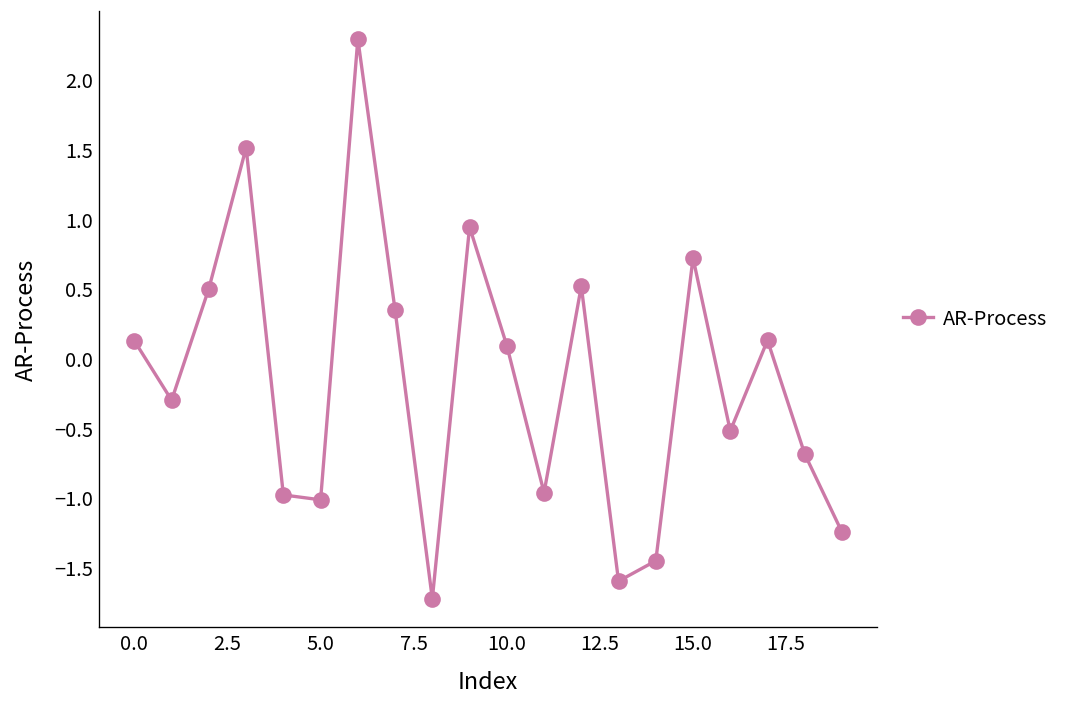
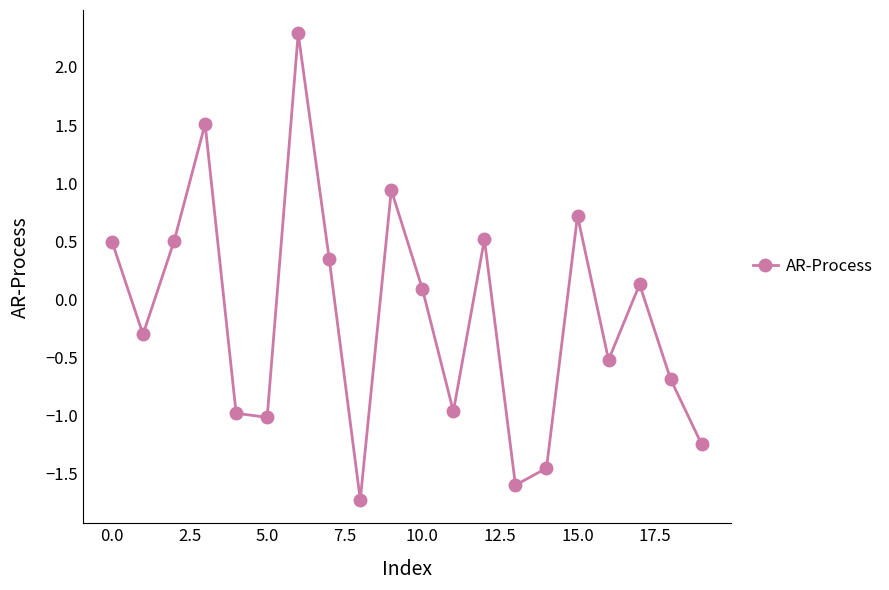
0.0: 0.12 -> 0.50
